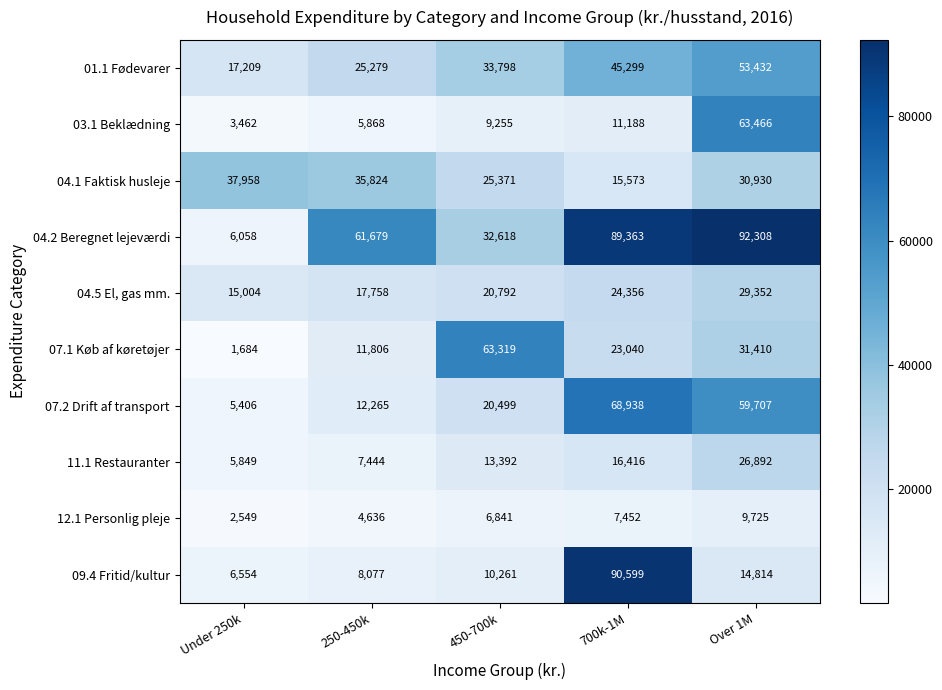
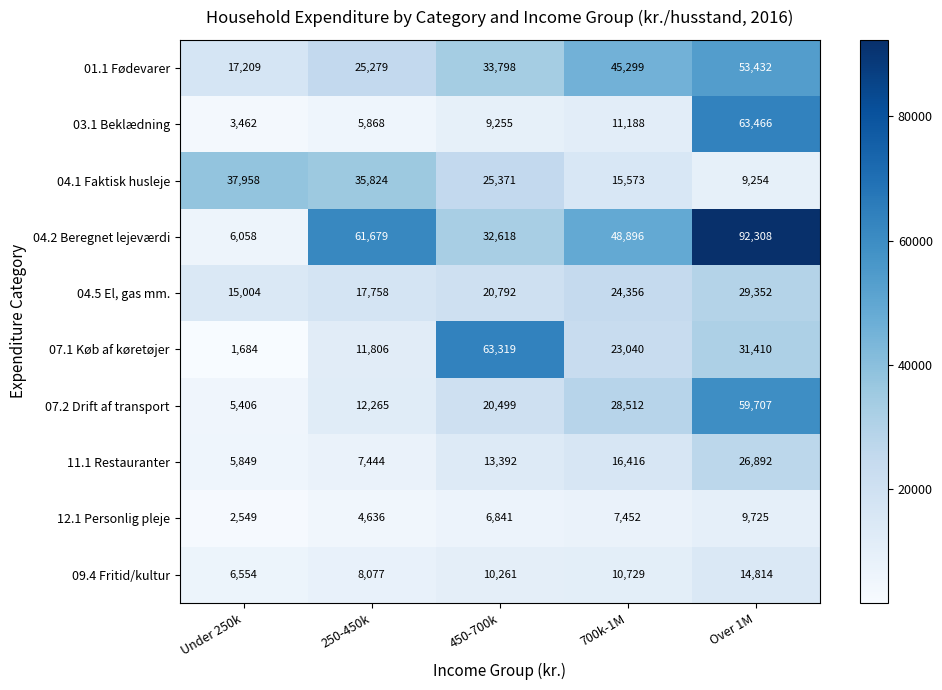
04.1 Faktisk husleje, Over 1M: 30,930 -> 9,254
04.2 Beregnet lejeværdi, 700k-1M: 89,363 -> 48,896
07.2 Drift af transport, 700k-1M: 68,938 -> 28,512
09.4 Fritid/kultur, 700k-1M: 90,599 -> 10,729
